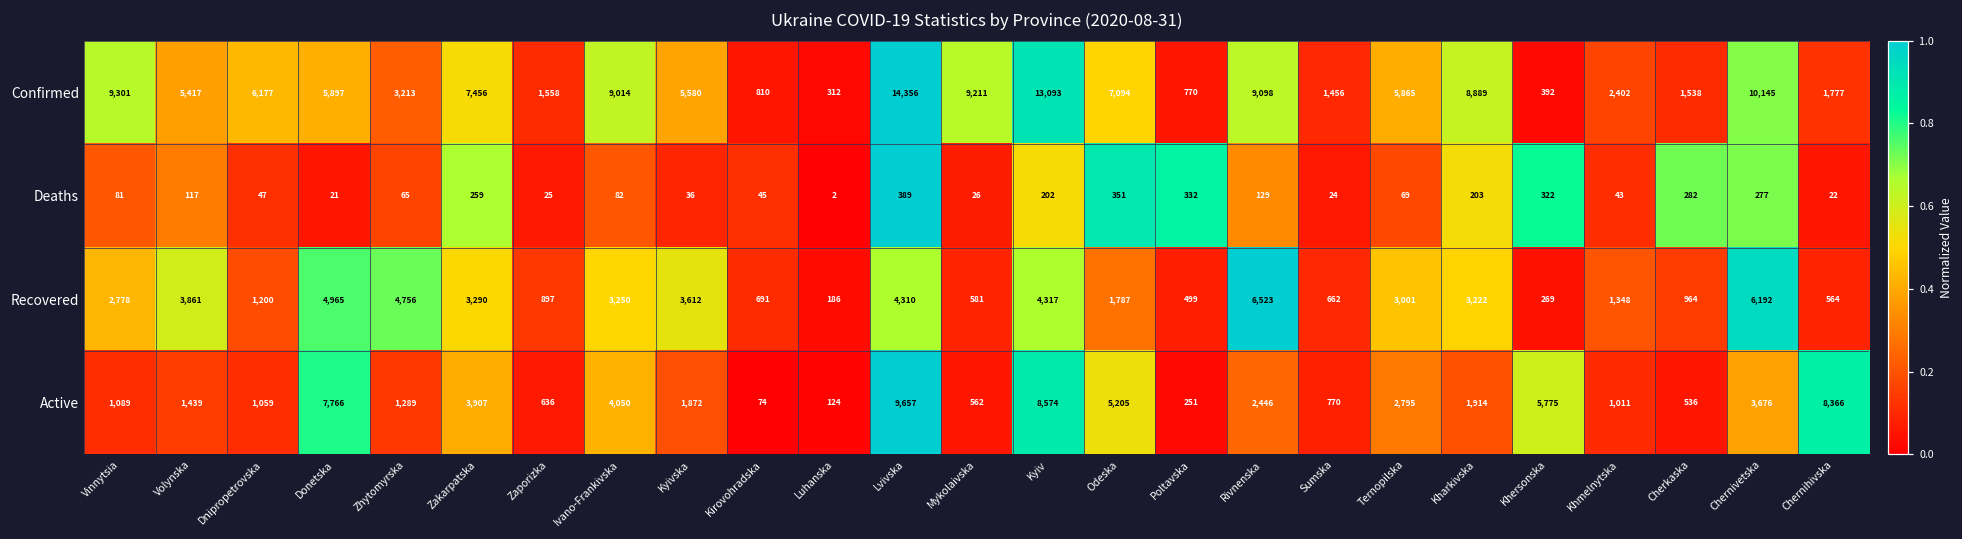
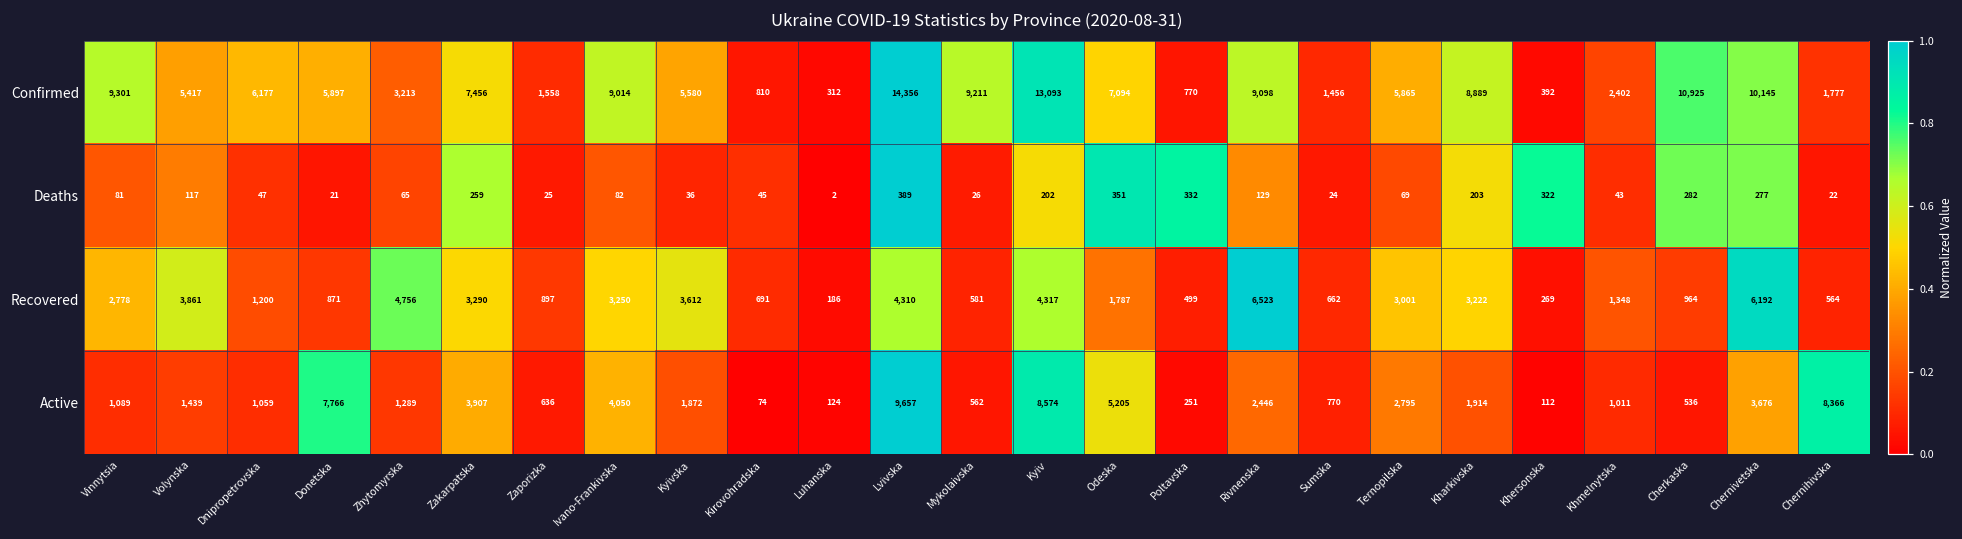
Confirmed, Cherkaska: 1,538 -> 10,925
Recovered, Donetska: 4,965 -> 871
Active, Khersonska: 5,775 -> 112
